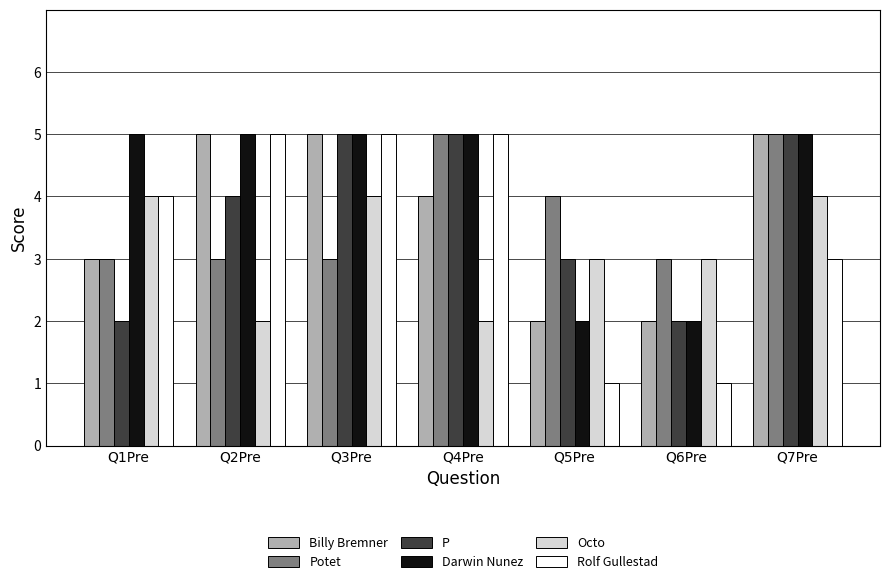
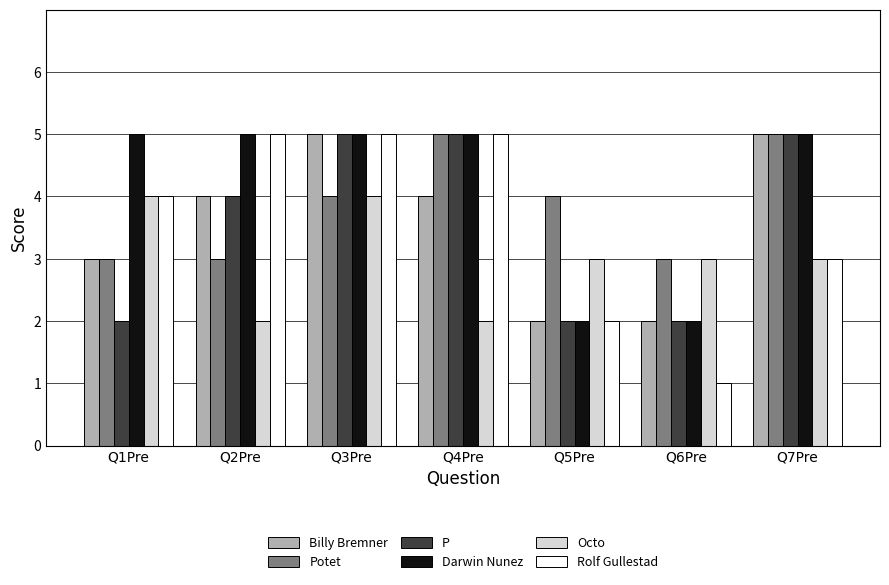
Billy Bremner, Q2Pre: 5 -> 4
Potet, Q3Pre: 3 -> 4
P, Q5Pre: 3 -> 2
Rolf Gullestad, Q5Pre: 1 -> 2
Octo, Q7Pre: 4 -> 3
